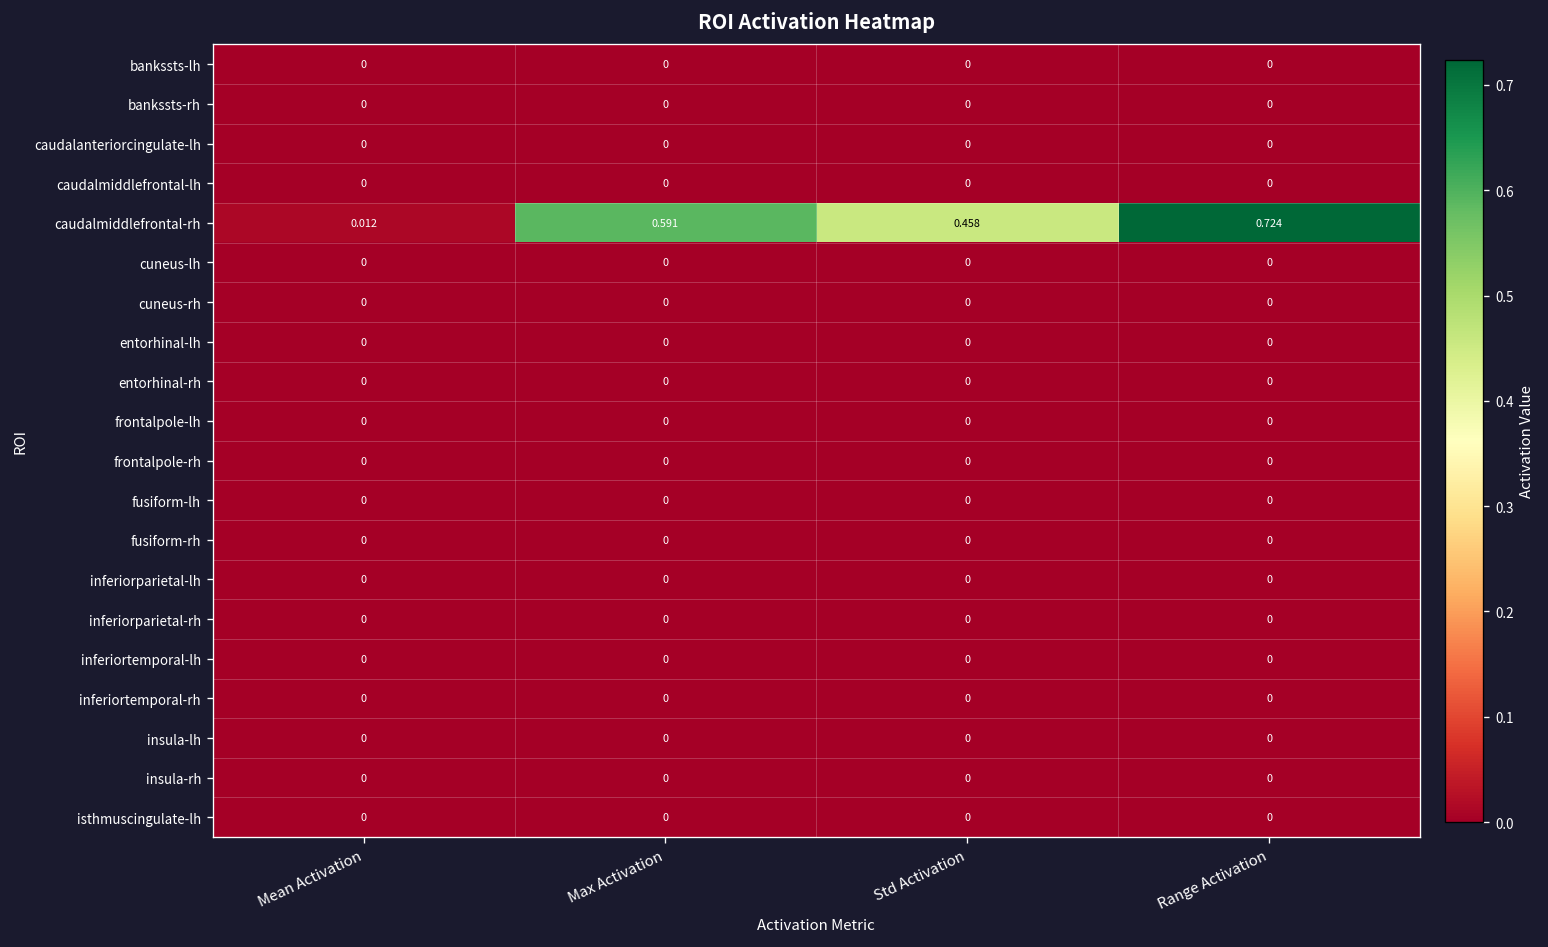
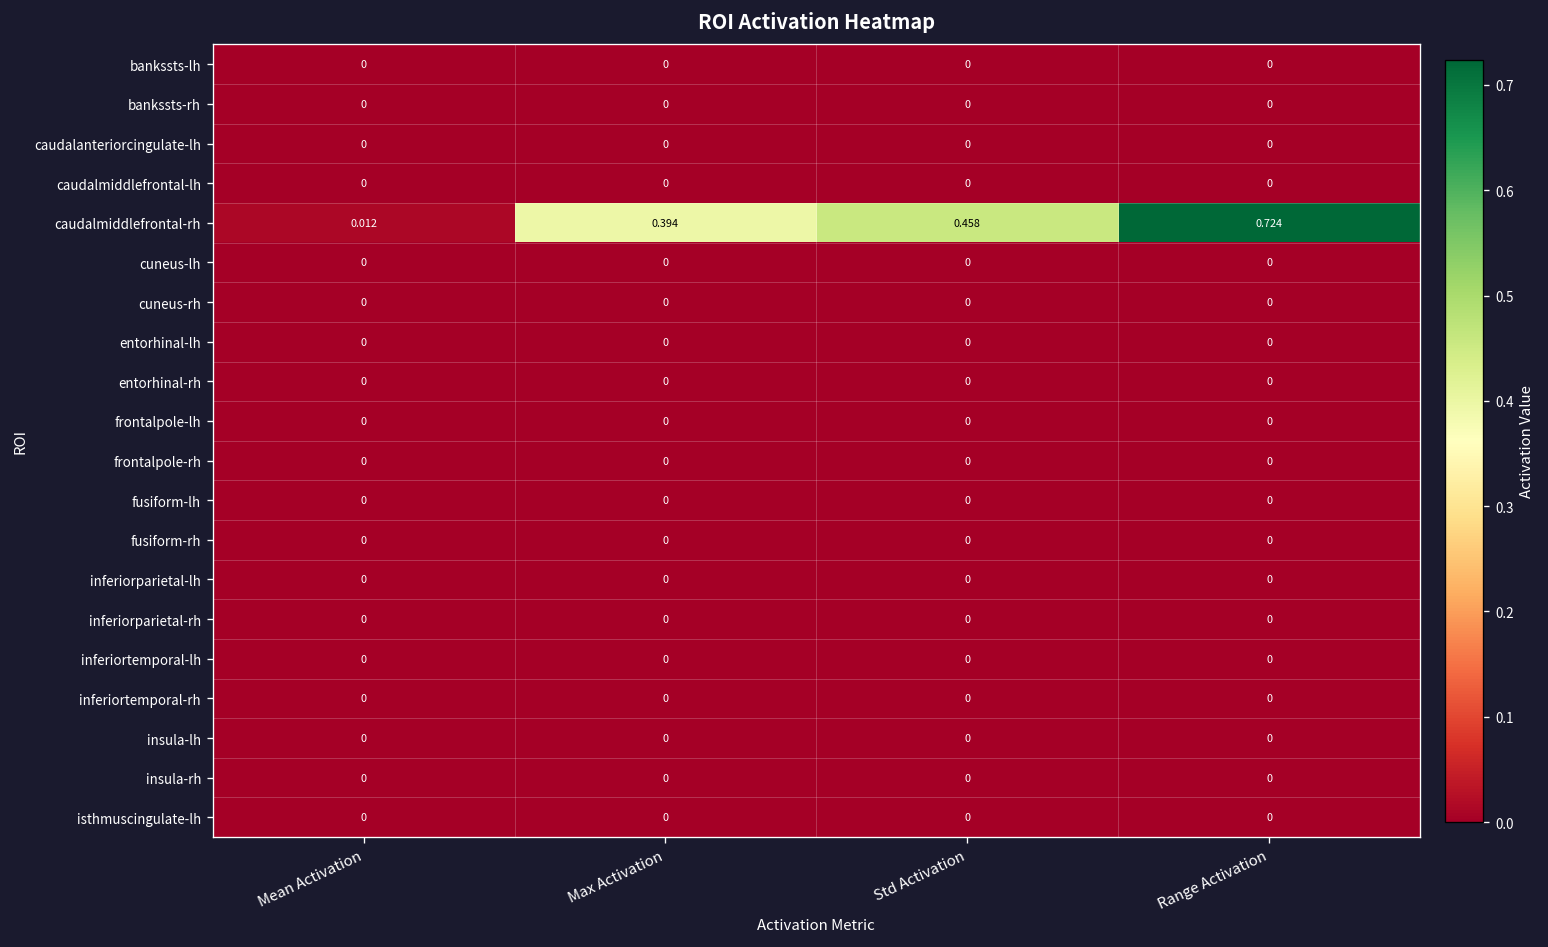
caudalmiddlefrontal-rh, Max Activation: 0.591 -> 0.394
